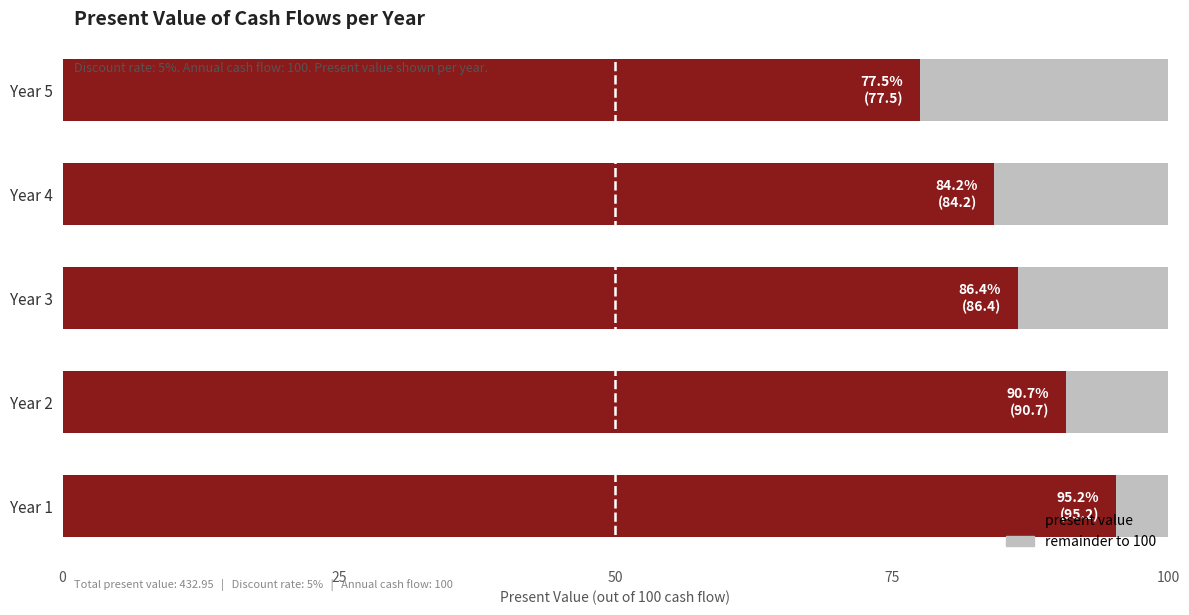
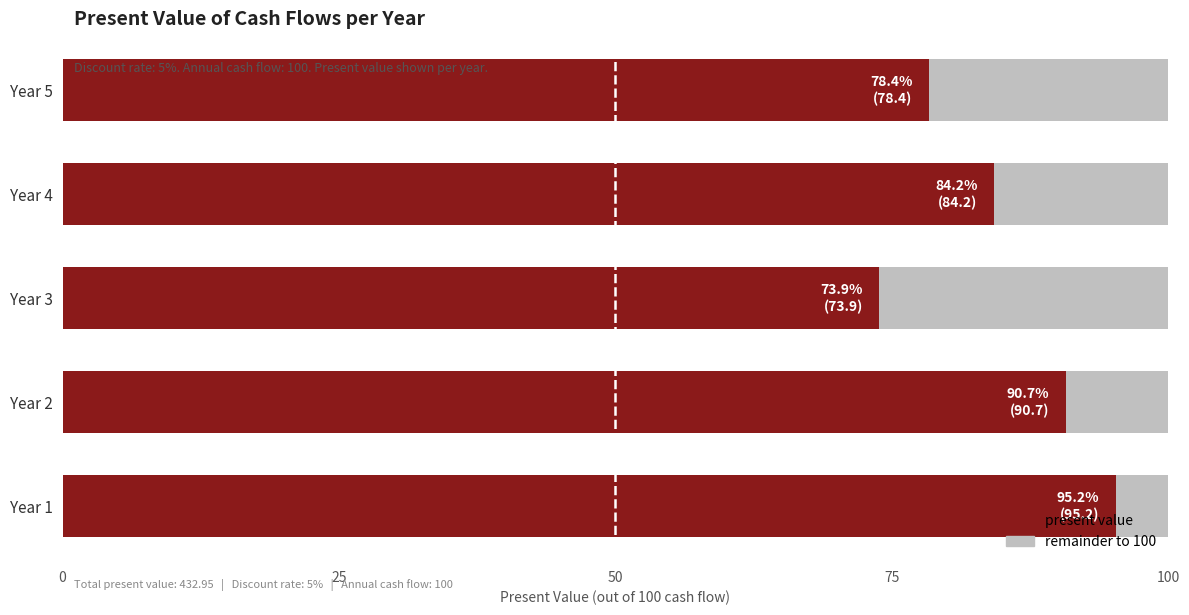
present value, Year 5: 77.5% (77.5) -> 78.4% (78.4)
present value, Year 3: 86.4% (86.4) -> 73.9% (73.9)
